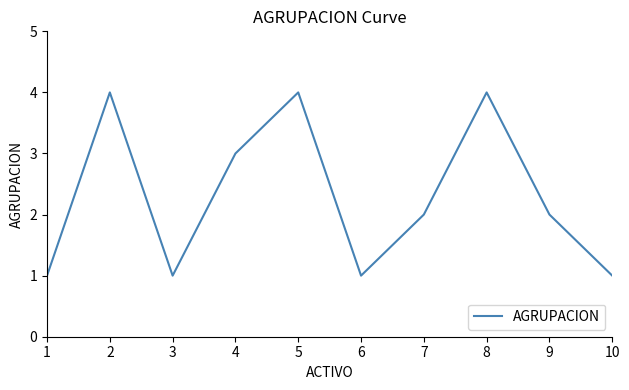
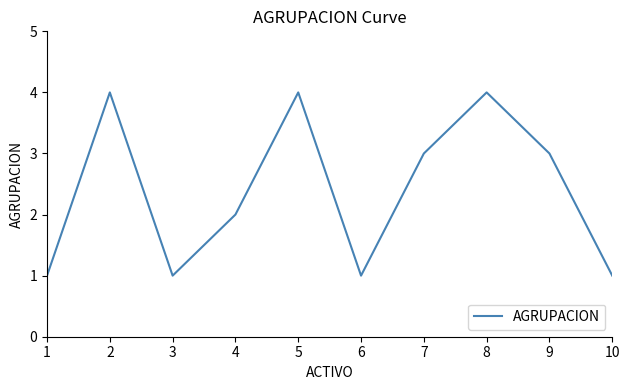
4: 3 -> 2
7: 2 -> 3
9: 2 -> 3
